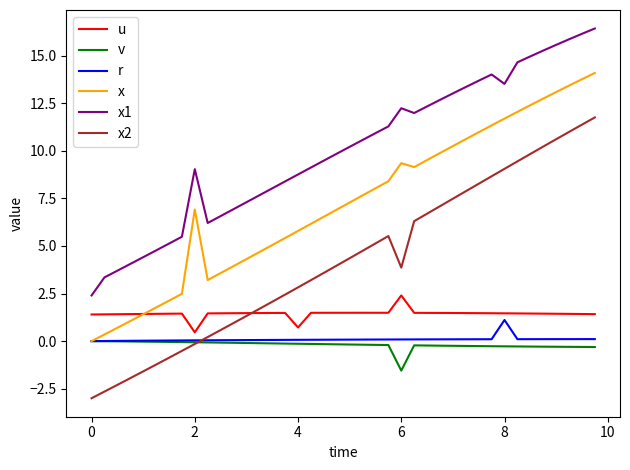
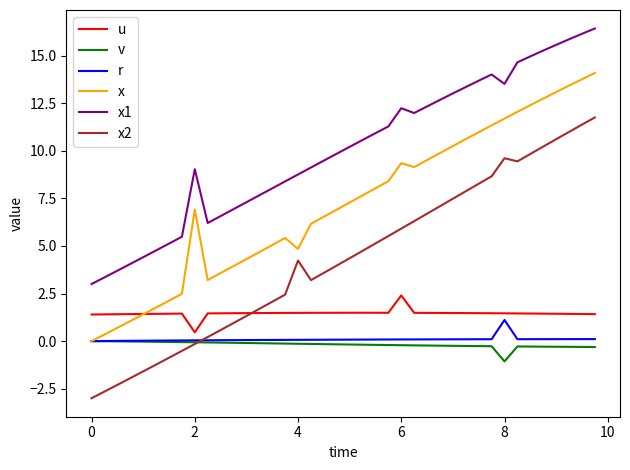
x1, 0: 2.4 -> 3.0
u, 4: 0.7 -> 1.5
x, 4: 5.8 -> 4.8
x2, 4: 2.8 -> 4.2
v, 6: -1.5 -> -0.2
x2, 6: 3.9 -> 5.9
v, 8: -0.3 -> -1.1
x2, 8: 9.1 -> 9.6
